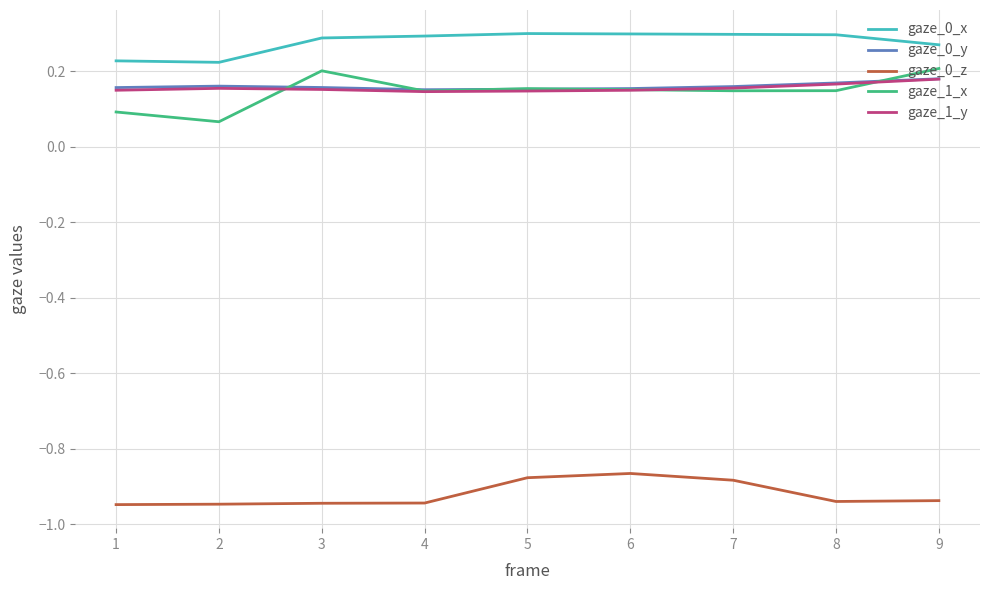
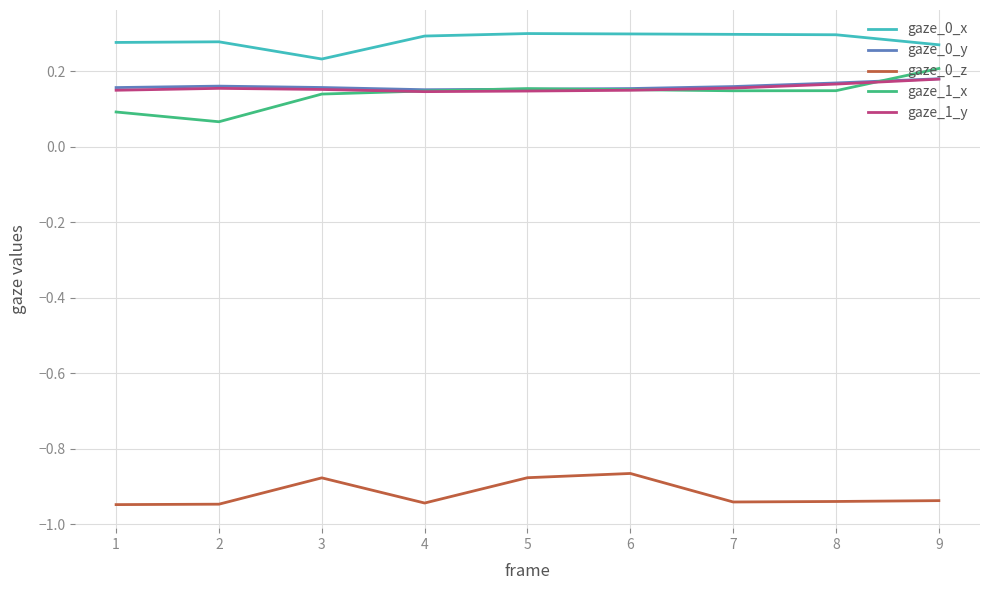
gaze_0_x, 1: 0.23 -> 0.28
gaze_0_x, 2: 0.22 -> 0.28
gaze_0_x, 3: 0.29 -> 0.23
gaze_0_z, 3: -0.94 -> -0.88
gaze_1_x, 3: 0.20 -> 0.14
gaze_0_z, 7: -0.88 -> -0.94
